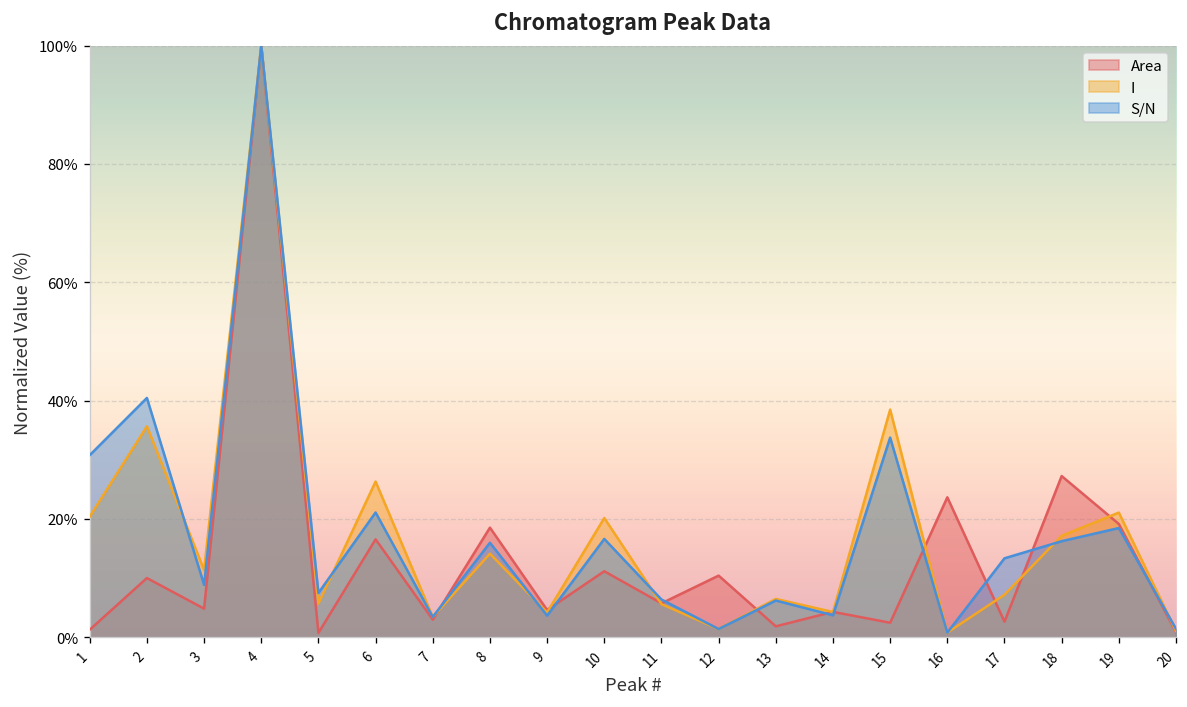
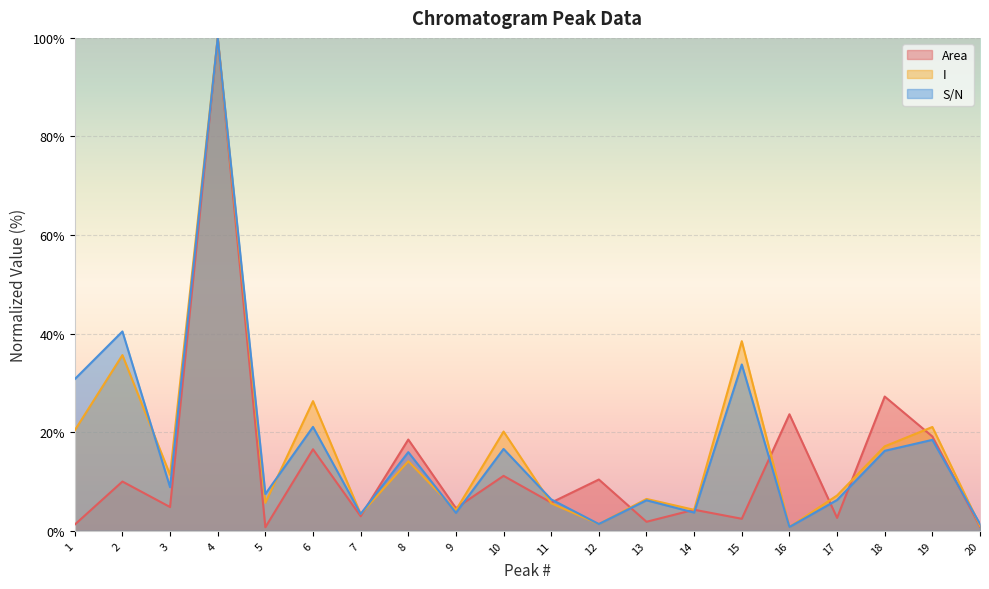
S/N, 17: 13% -> 6%
